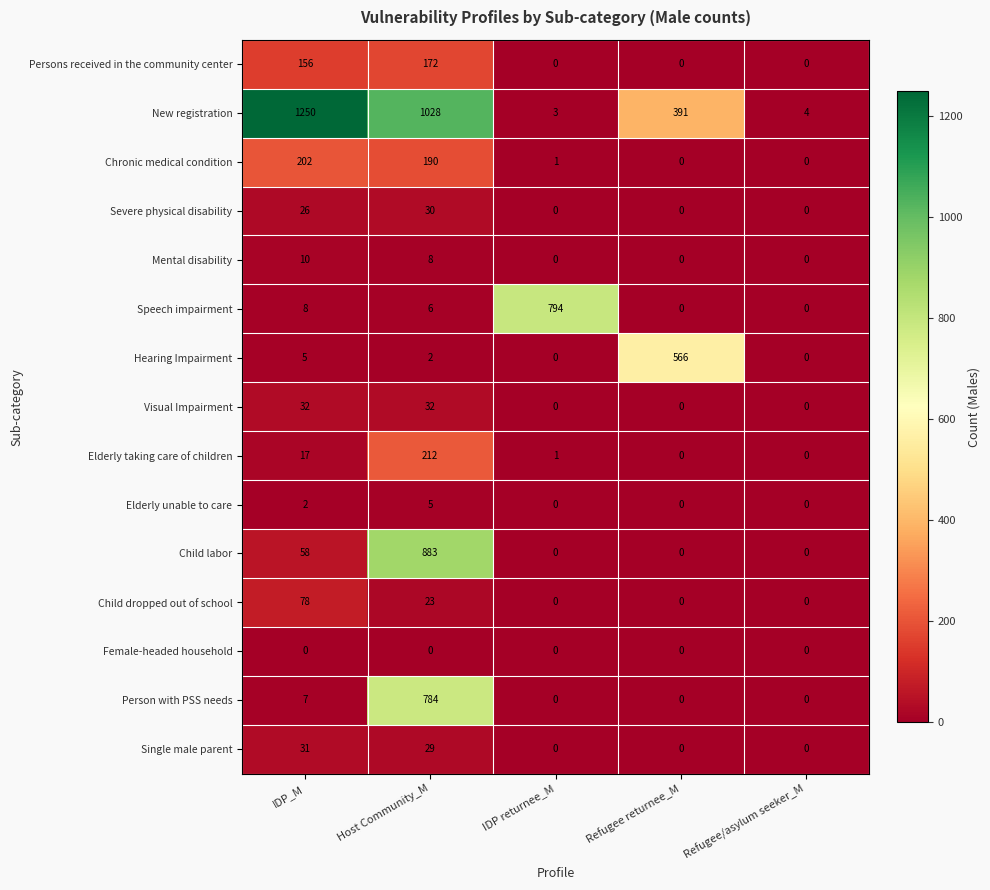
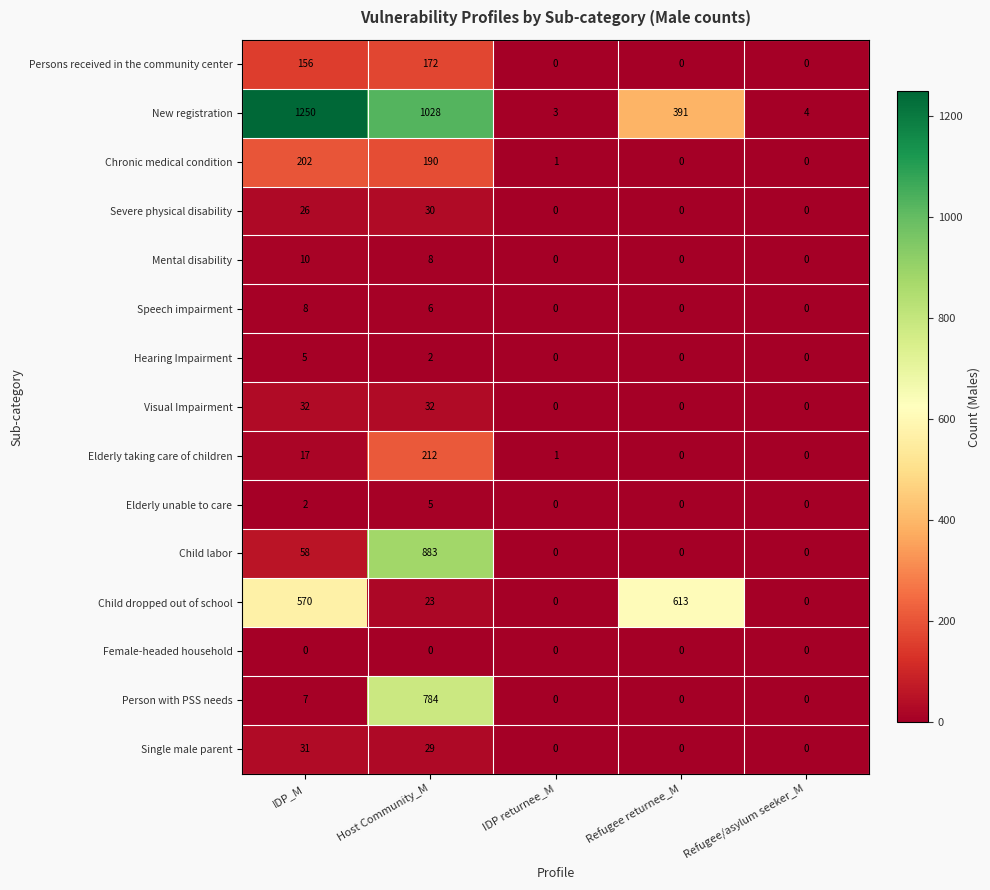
Speech impairment, IDP returnee_M: 794 -> 0
Hearing Impairment, Refugee returnee_M: 566 -> 0
Child dropped out of school, IDP_M: 78 -> 570
Child dropped out of school, Refugee returnee_M: 0 -> 613
